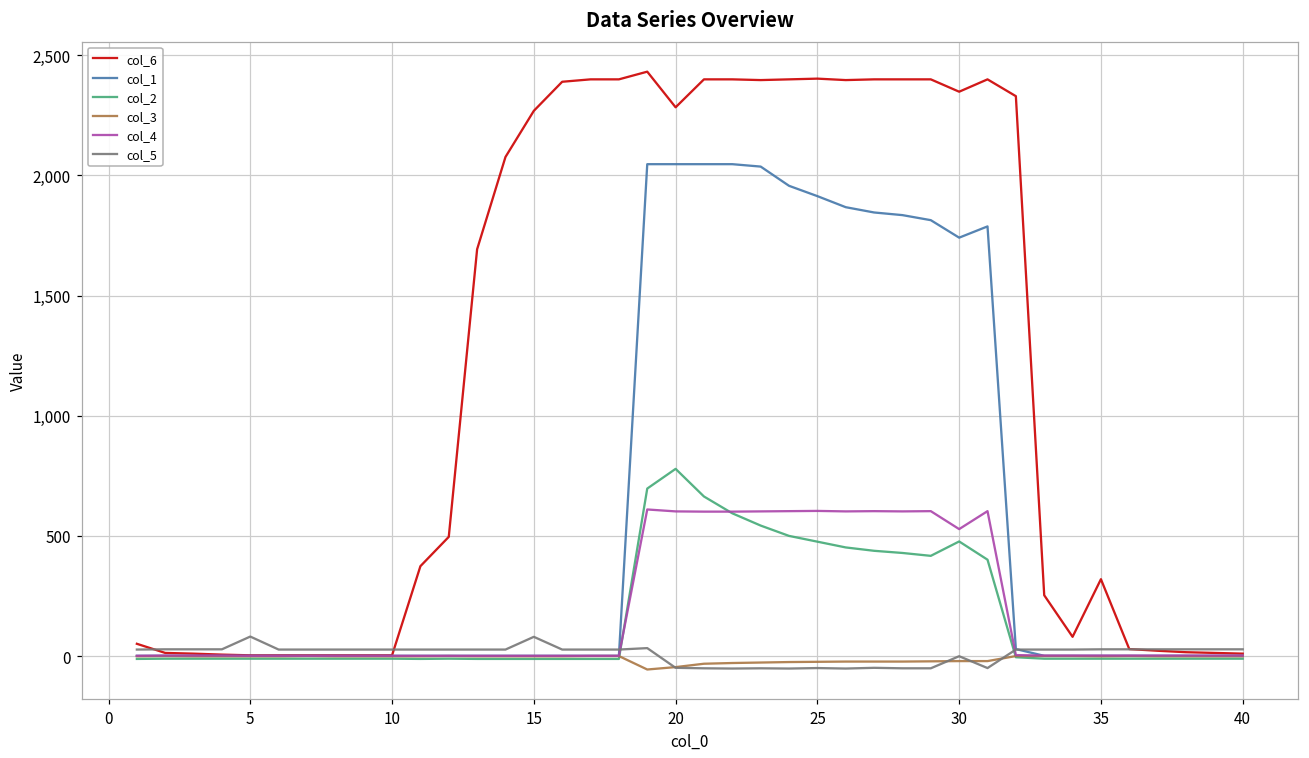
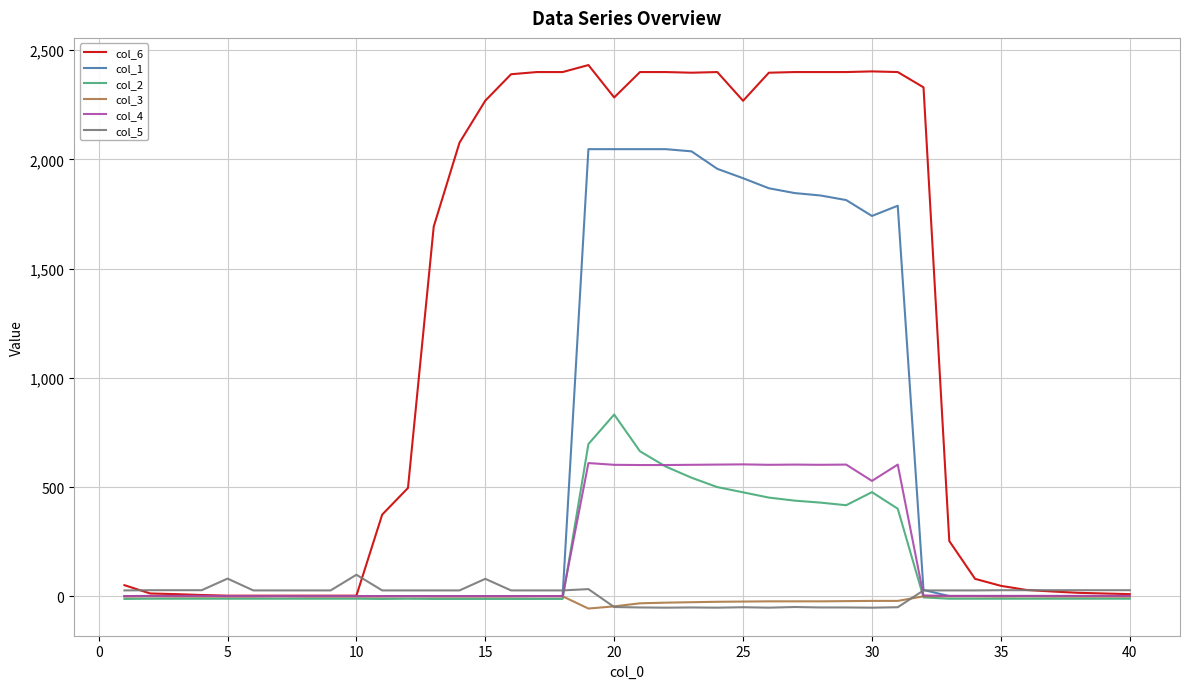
col_5, 10: 30 -> 100
col_2, 20: 780 -> 830
col_6, 25: 2,400 -> 2,270
col_6, 30: 2,350 -> 2,400
col_5, 30: 0 -> -50
col_6, 35: 320 -> 50
